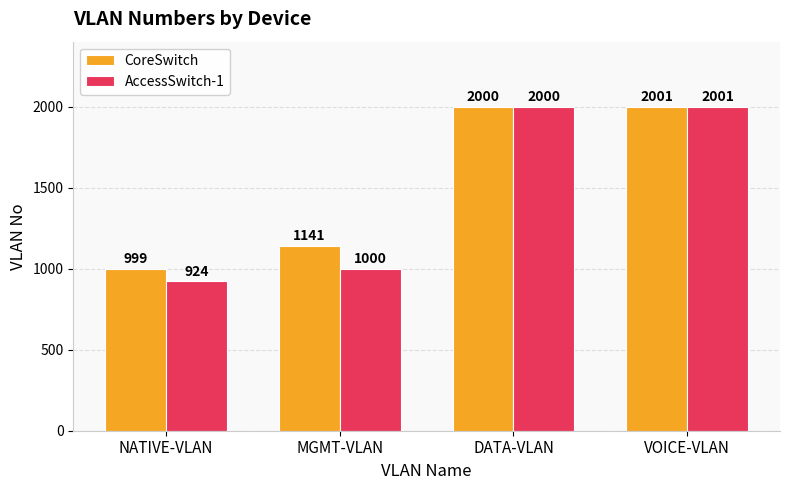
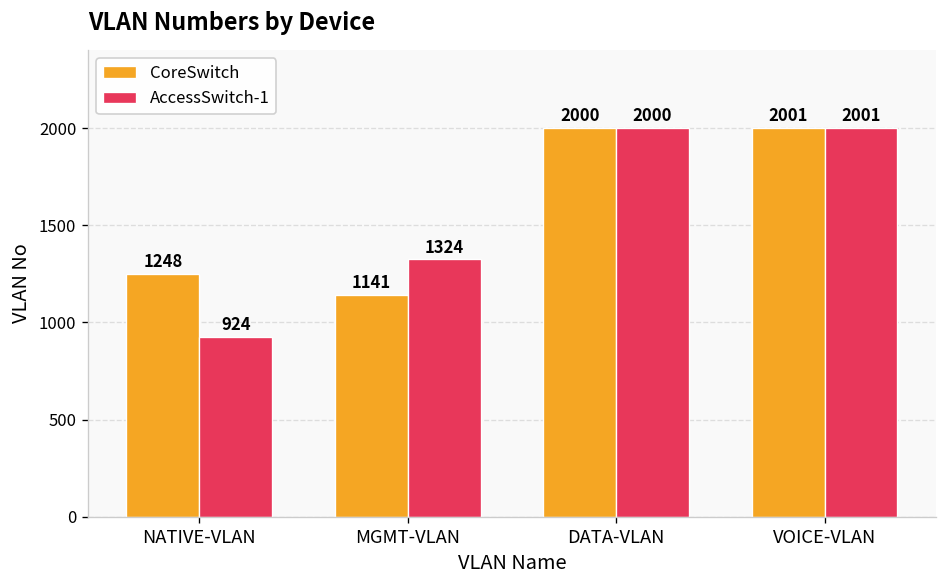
CoreSwitch, NATIVE-VLAN: 999 -> 1248
AccessSwitch-1, MGMT-VLAN: 1000 -> 1324
